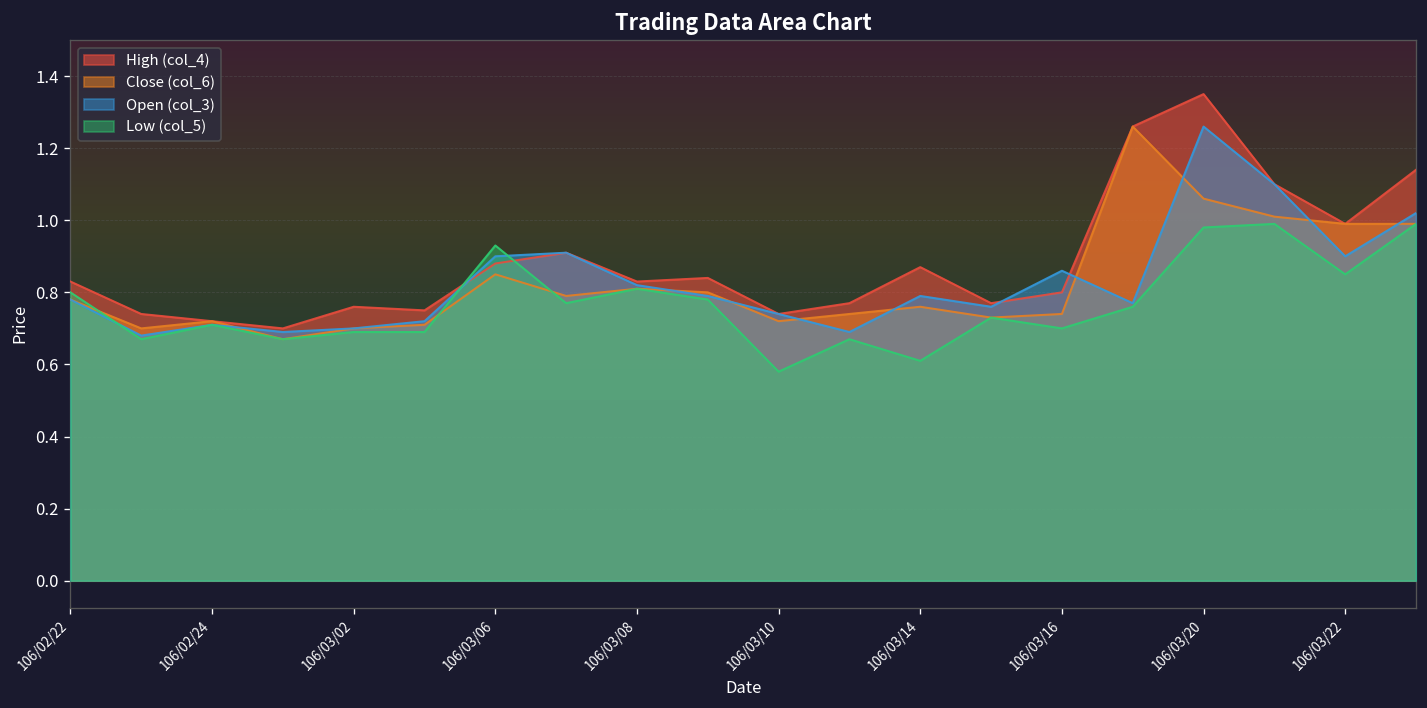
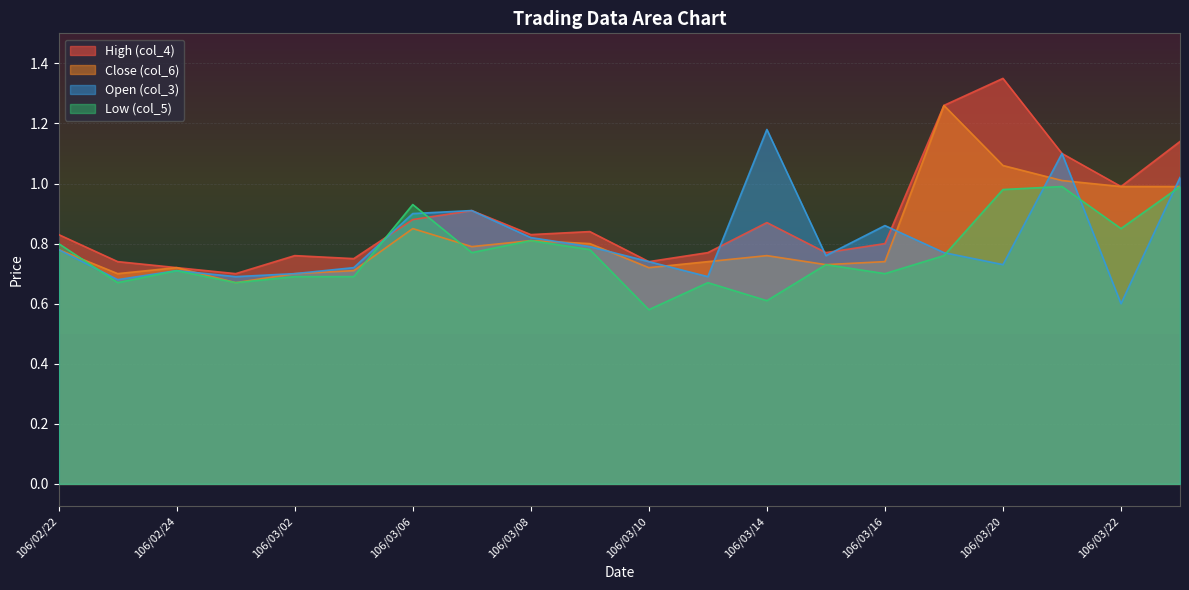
Open (col_3), 106/03/14: 0.79 -> 1.18
Open (col_3), 106/03/20: 1.26 -> 0.73
Open (col_3), 106/03/22: 0.9 -> 0.6
